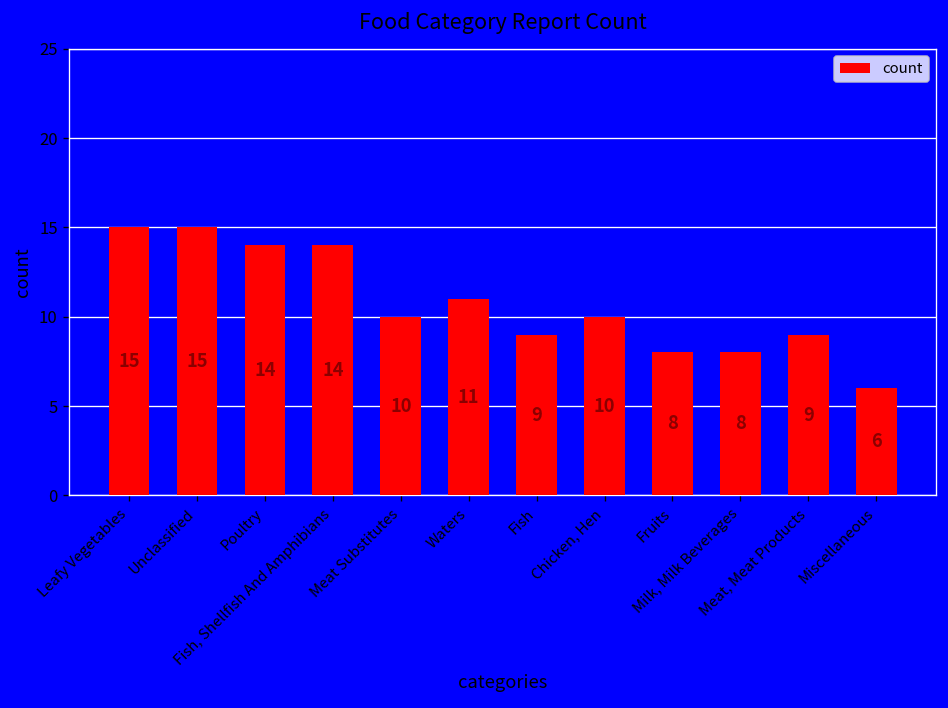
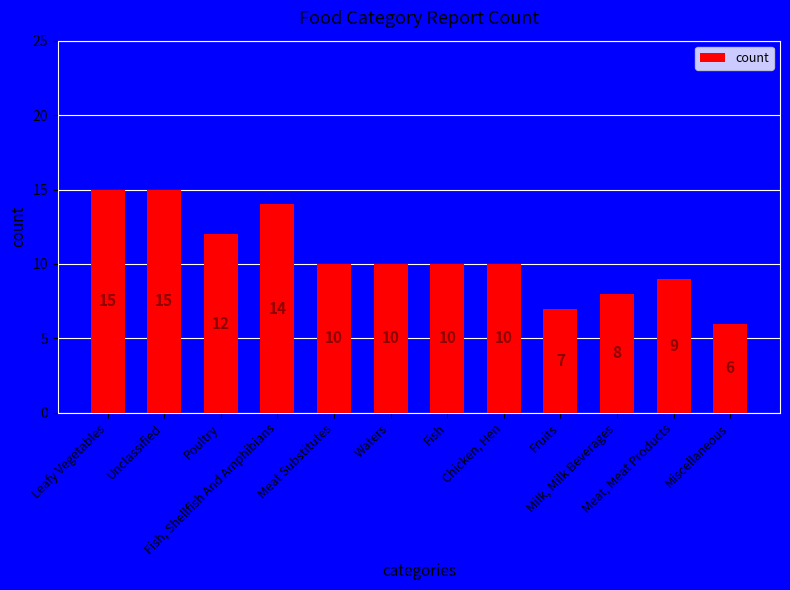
Poultry: 14 -> 12
Waters: 11 -> 10
Fish: 9 -> 10
Fruits: 8 -> 7
